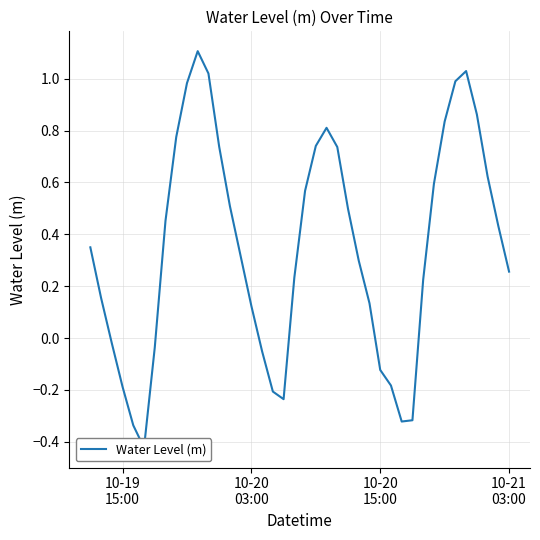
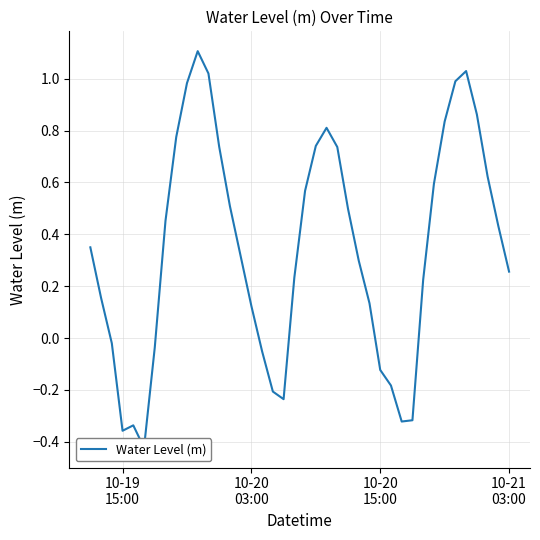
10-19 15:00: -0.19 -> -0.36
